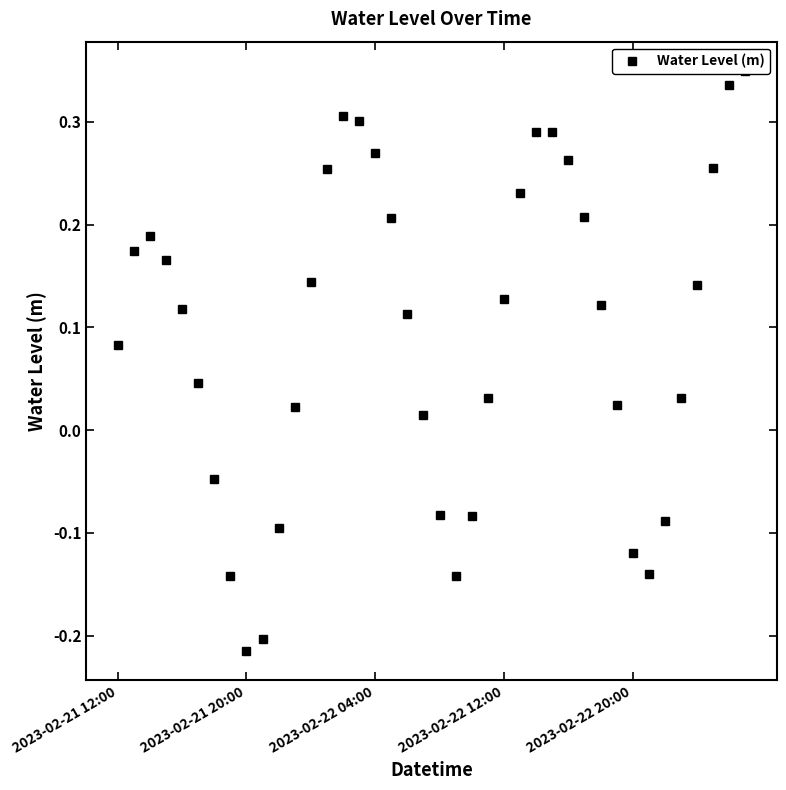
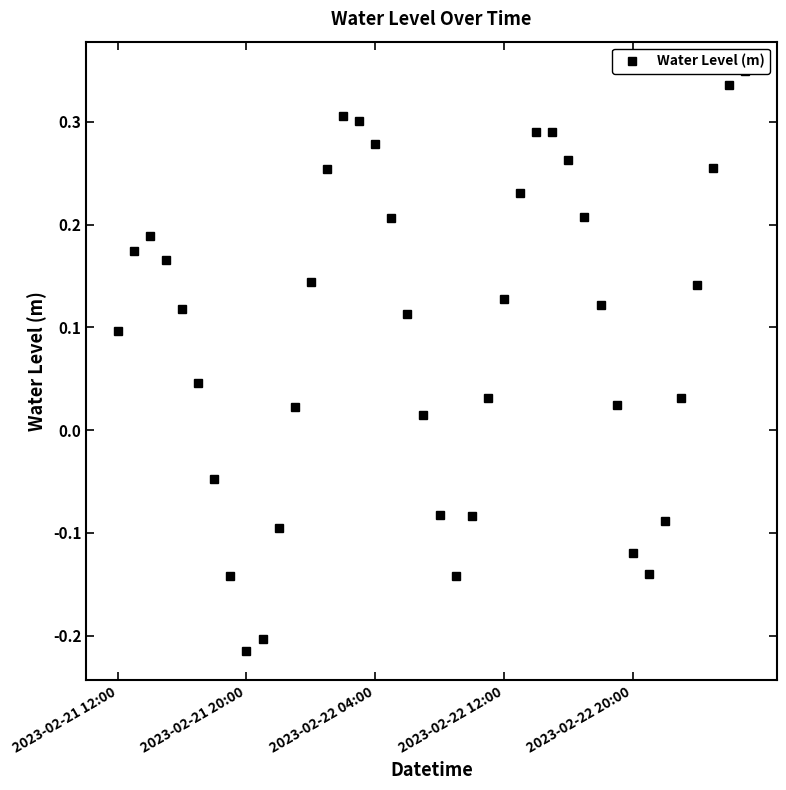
2023-02-21 12:00: 0.083 -> 0.097
2023-02-22 04:00: 0.270 -> 0.279
